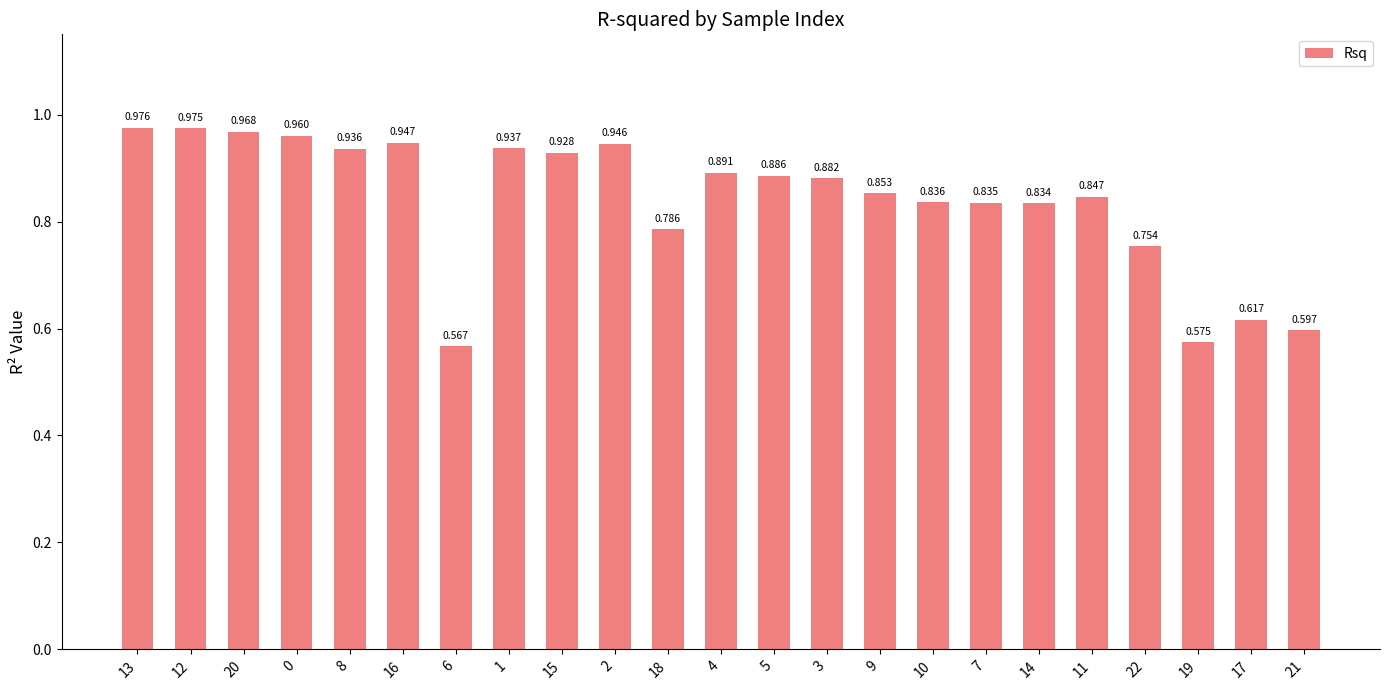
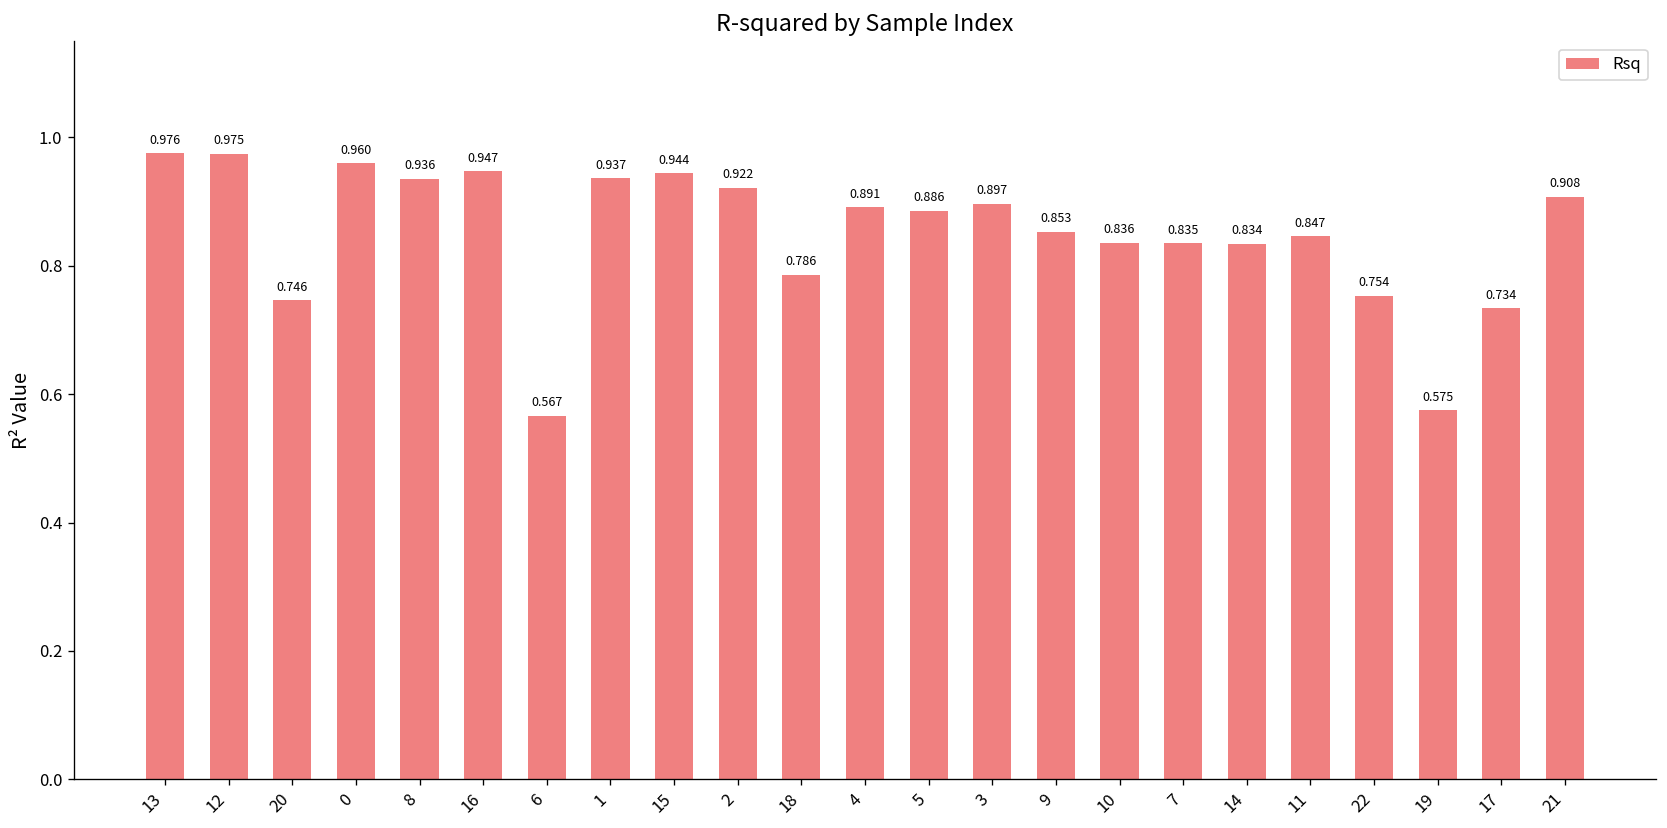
20: 0.968 -> 0.746
15: 0.928 -> 0.944
2: 0.946 -> 0.922
3: 0.882 -> 0.897
17: 0.617 -> 0.734
21: 0.597 -> 0.908
